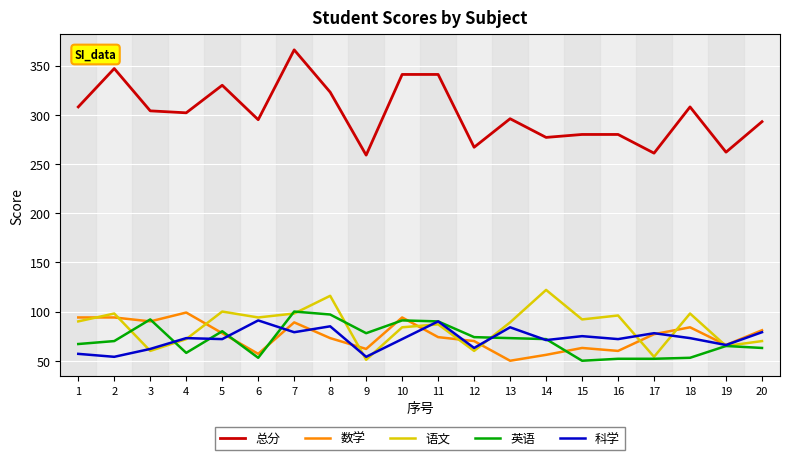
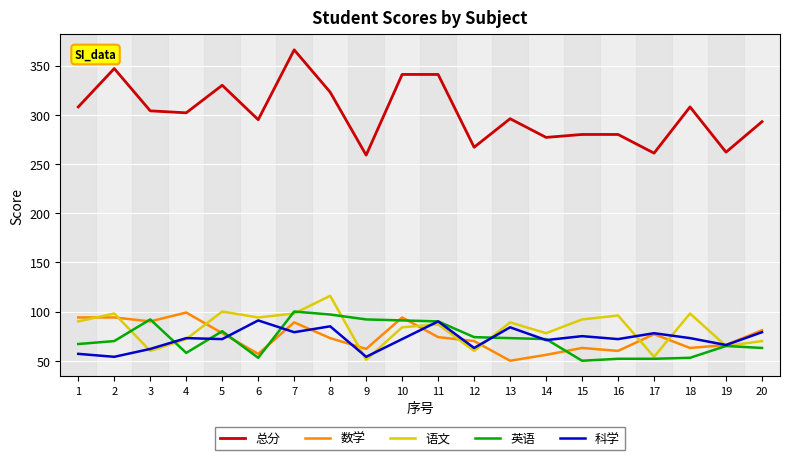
英语, 9: 80 -> 90
语文, 14: 120 -> 80
数学, 18: 80 -> 60
